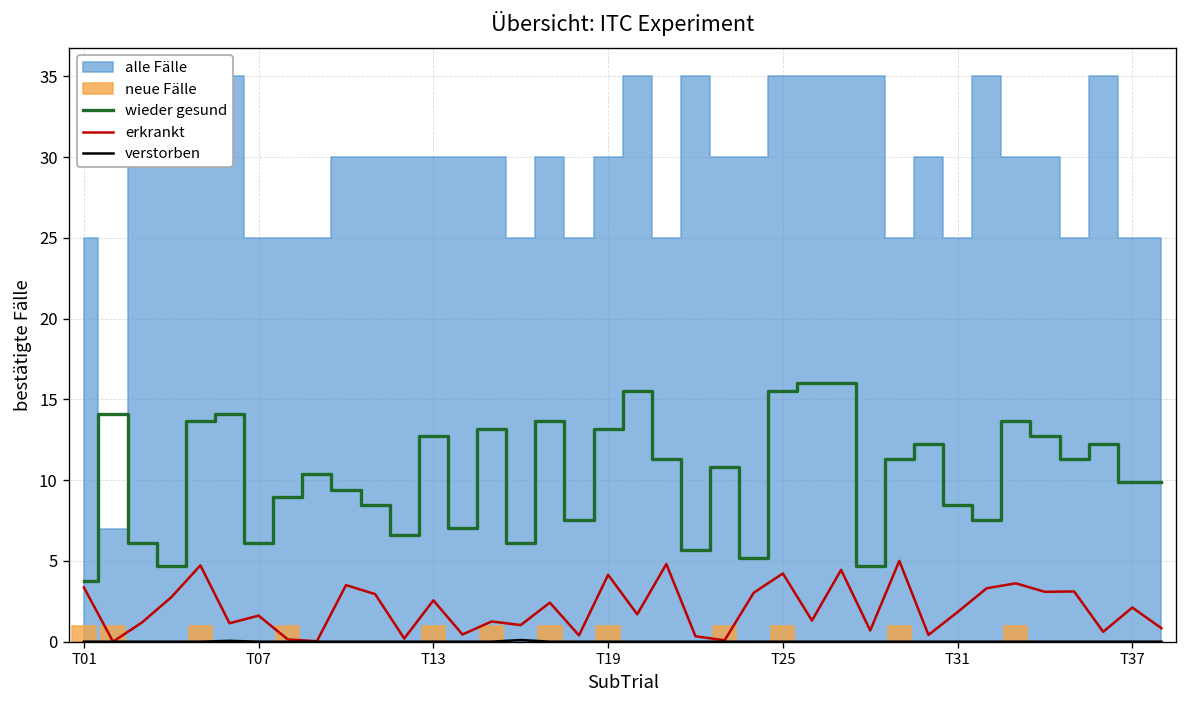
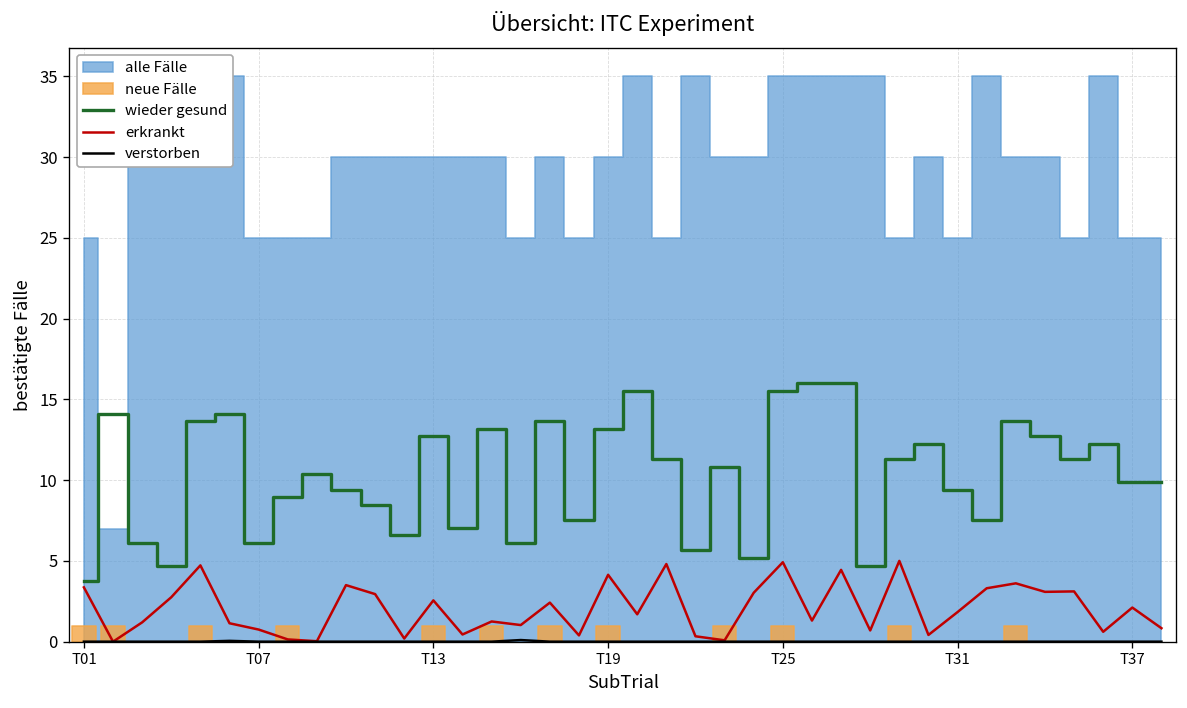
erkrankt, T07: 1.6 -> 0.8
erkrankt, T25: 4.2 -> 4.9
wieder gesund, T31: 8.5 -> 9.4
